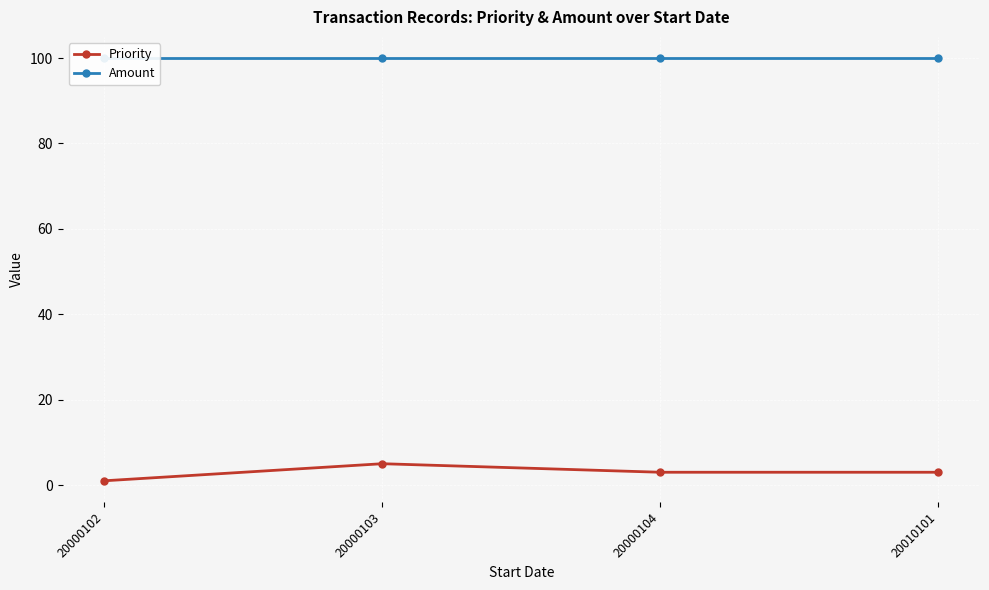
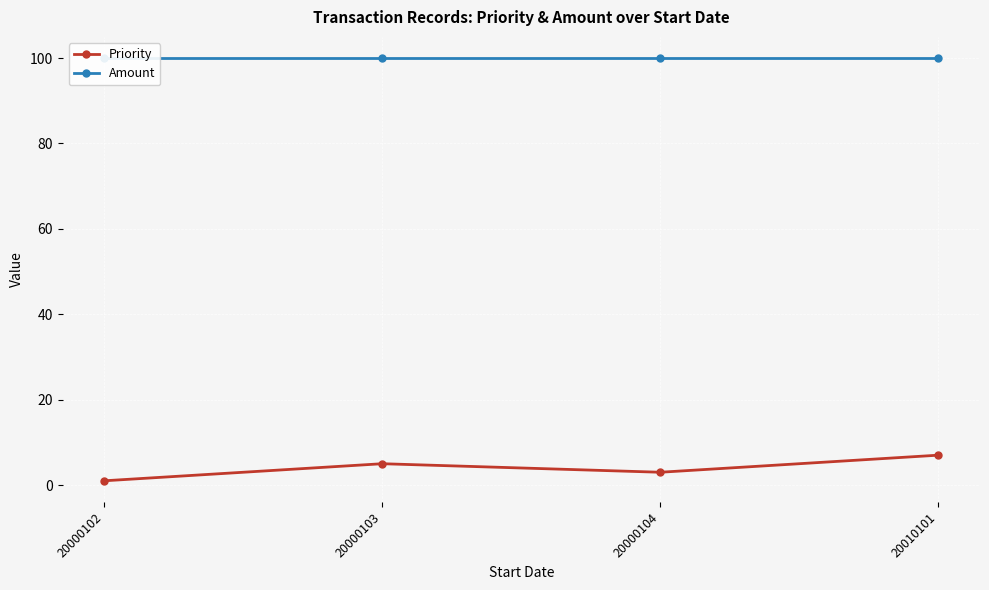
Priority, 20010101: 3 -> 7
